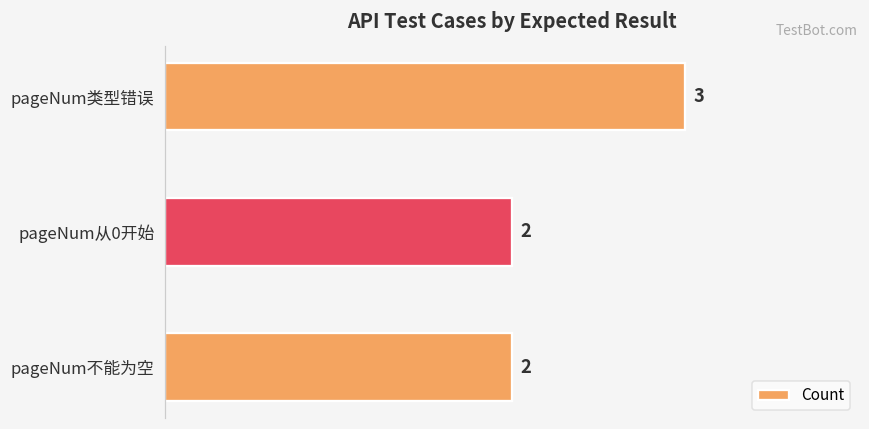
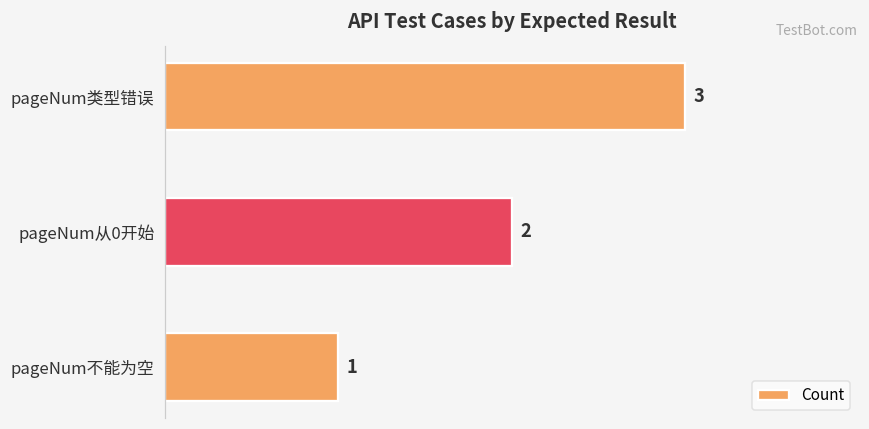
pageNum不能为空: 2 -> 1
